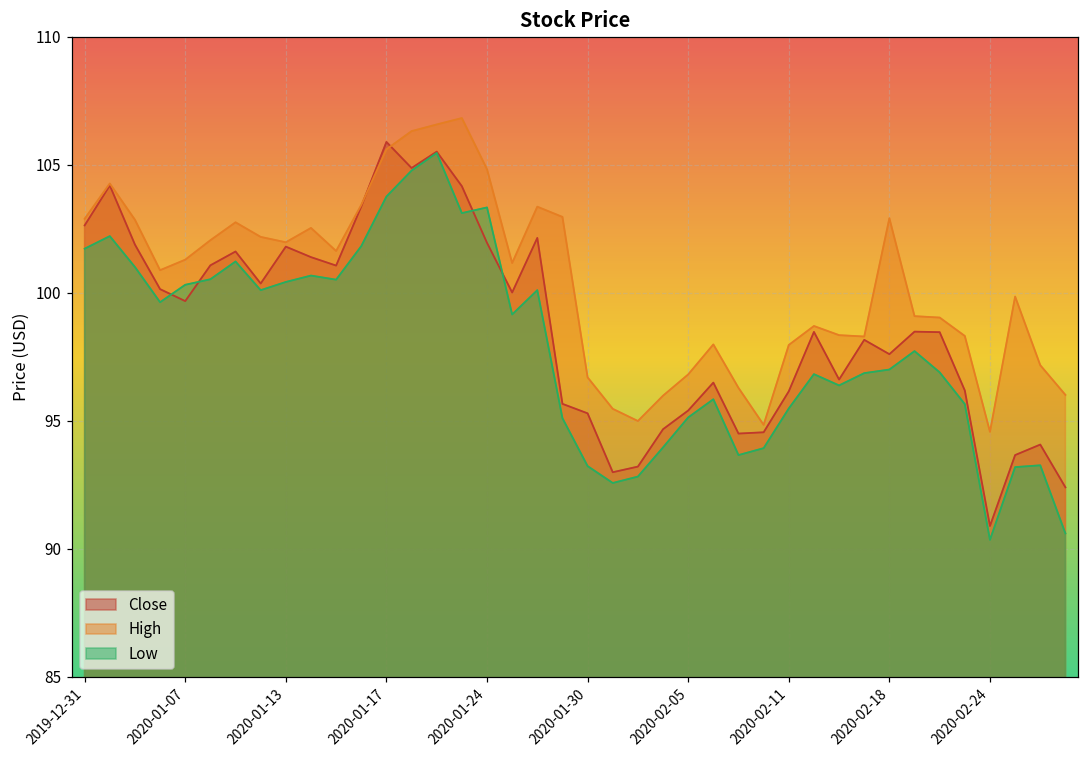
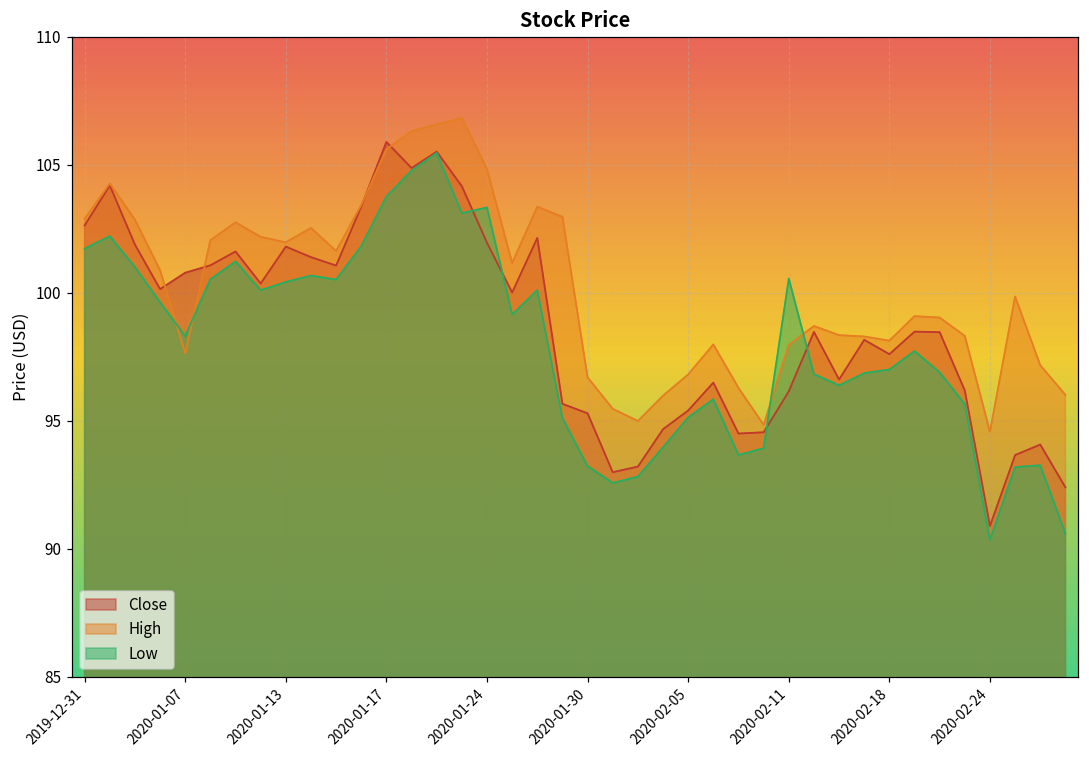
Close, 2020-01-07: 99.7 -> 100.8
High, 2020-01-07: 101.3 -> 97.6
Low, 2020-01-07: 100.3 -> 98.3
Low, 2020-02-11: 95.5 -> 100.6
High, 2020-02-18: 102.9 -> 98.1
